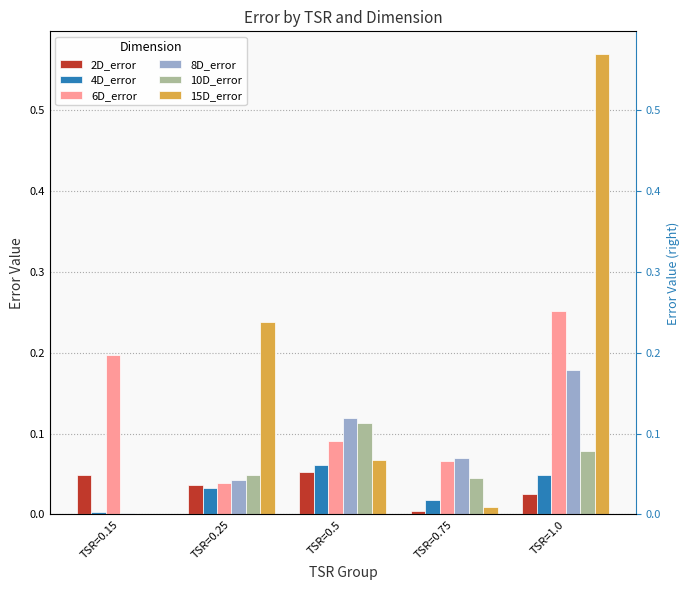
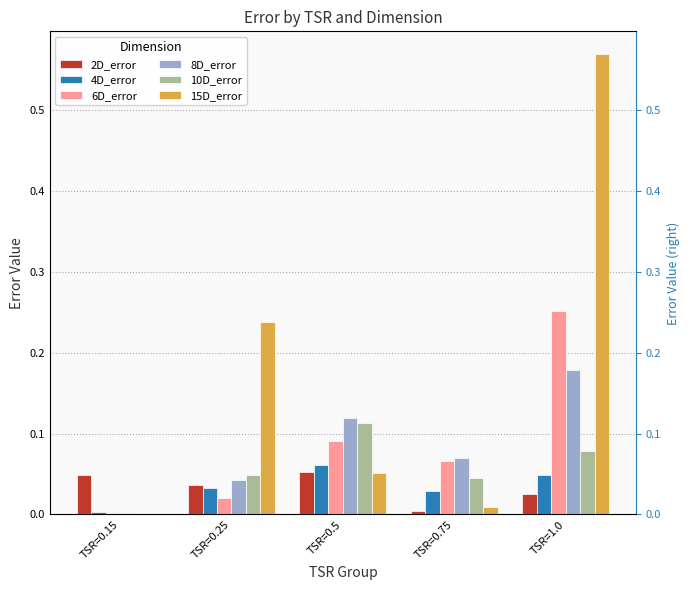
6D_error, TSR=0.15: 0.20 -> 0.00
6D_error, TSR=0.25: 0.04 -> 0.02
15D_error, TSR=0.5: 0.07 -> 0.05
4D_error, TSR=0.75: 0.02 -> 0.03
